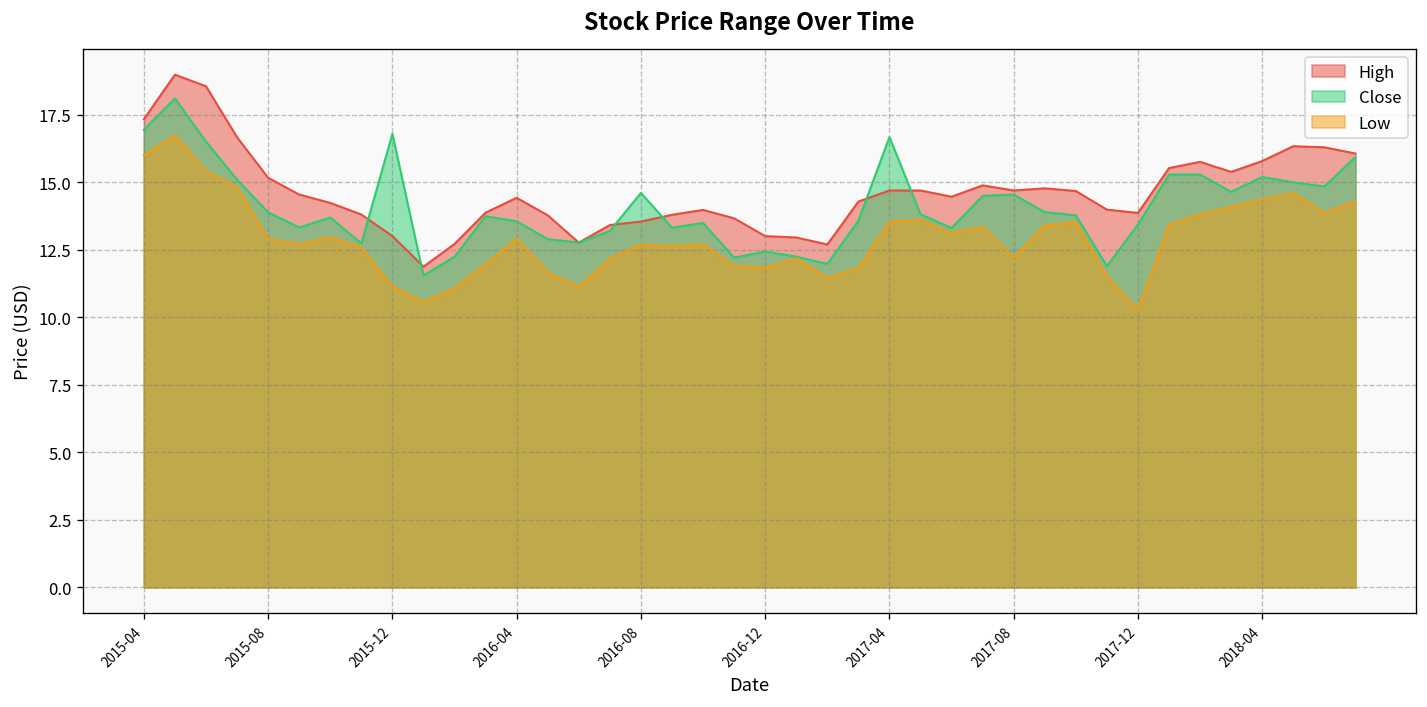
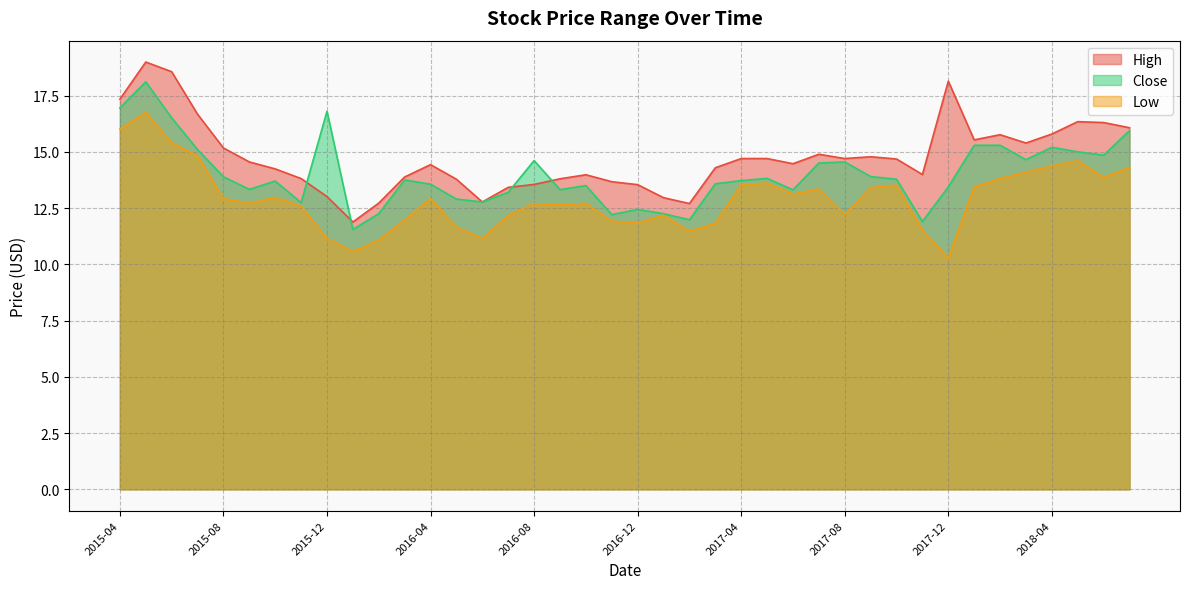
High, 2016-12: 13.0 -> 13.5
Close, 2017-04: 16.7 -> 13.7
High, 2017-12: 13.9 -> 18.1
